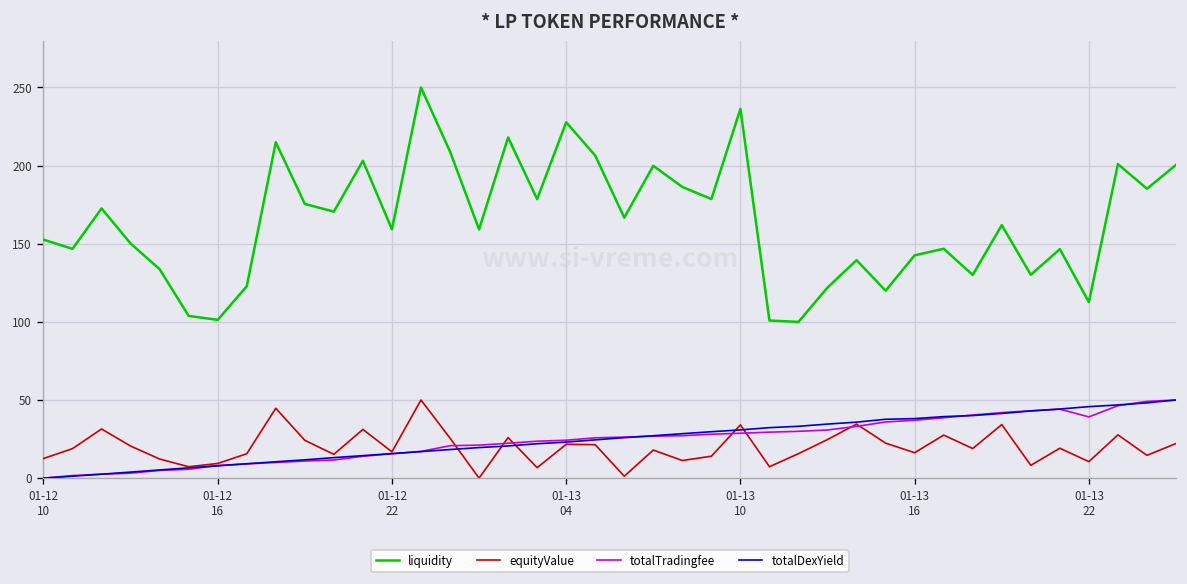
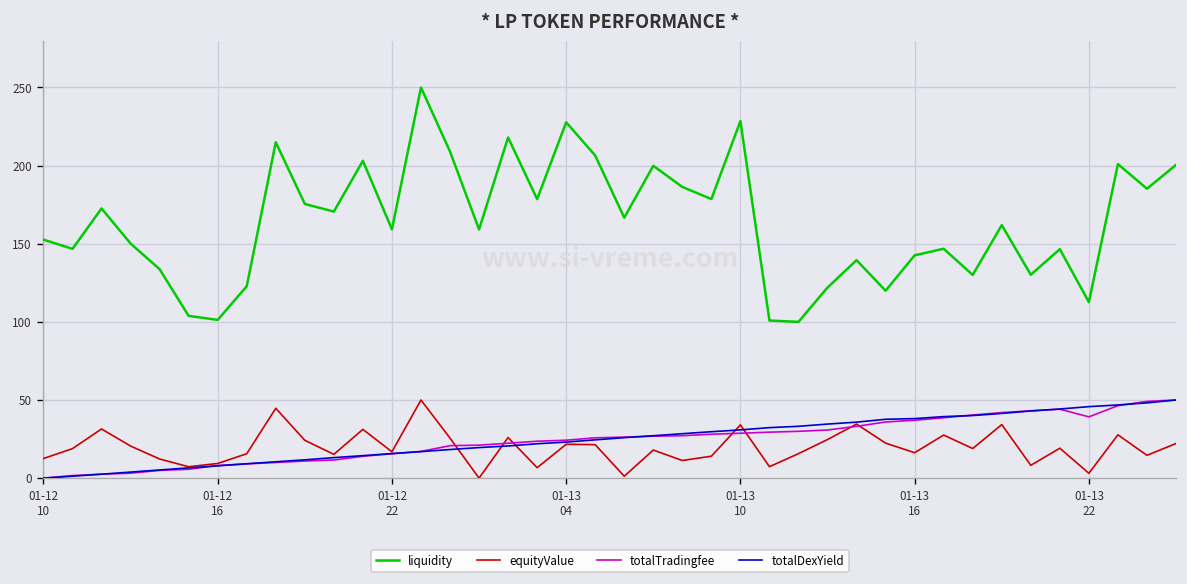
liquidity, 01-13 10: 236 -> 228
equityValue, 01-13 22: 11 -> 3
